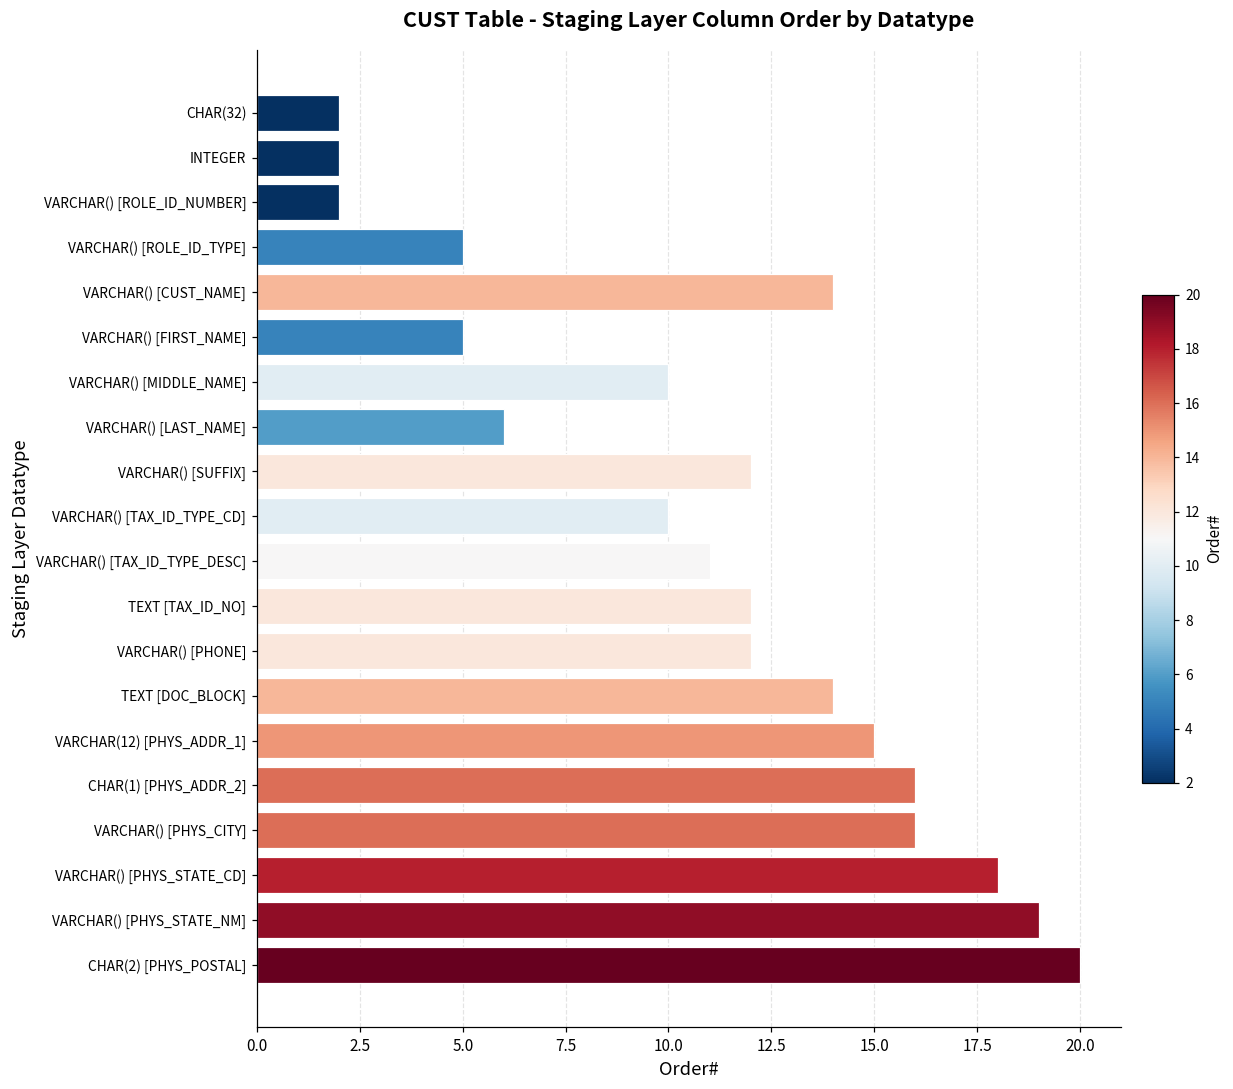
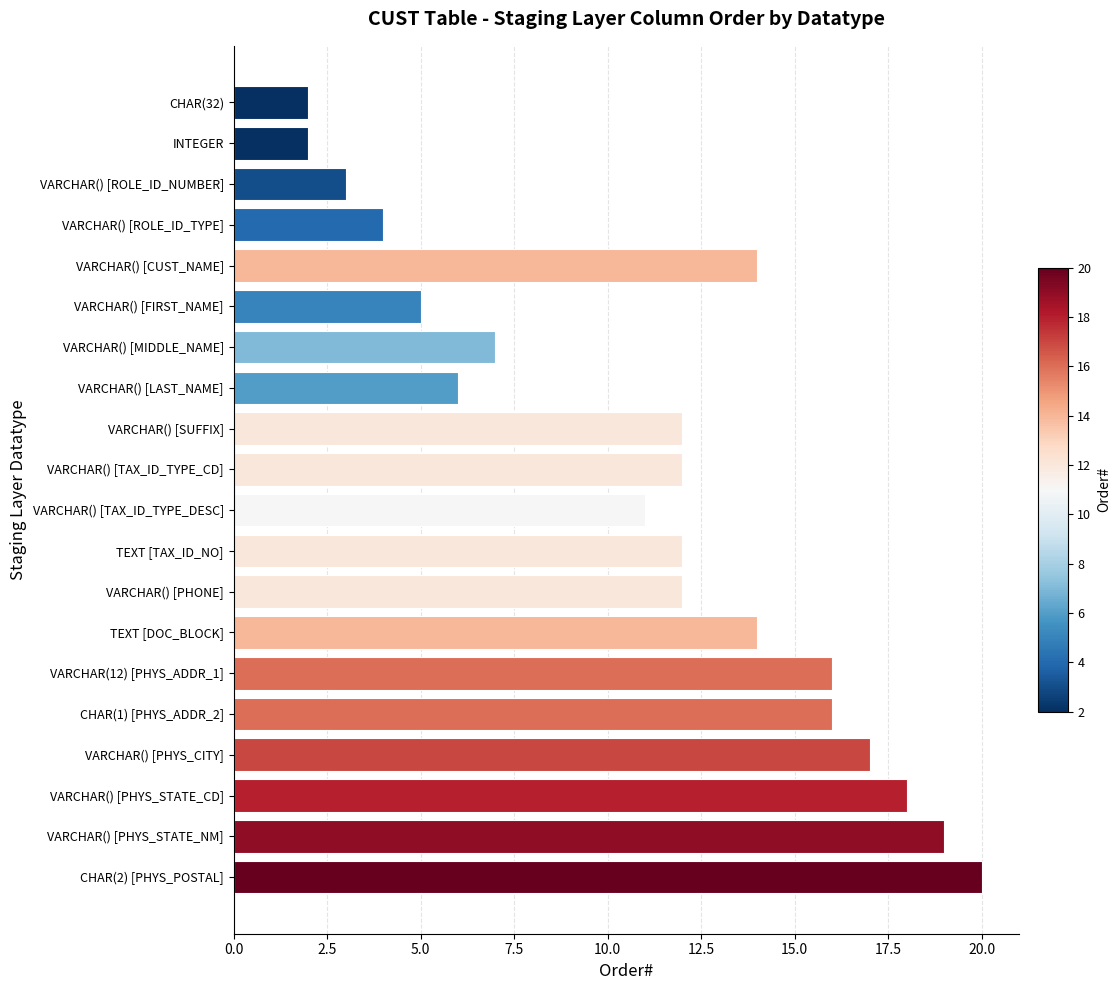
VARCHAR() [ROLE_ID_NUMBER]: 2 -> 3
VARCHAR() [ROLE_ID_TYPE]: 5 -> 4
VARCHAR() [MIDDLE_NAME]: 10 -> 7
VARCHAR() [TAX_ID_TYPE_CD]: 10 -> 12
VARCHAR(12) [PHYS_ADDR_1]: 15 -> 16
VARCHAR() [PHYS_CITY]: 16 -> 17
